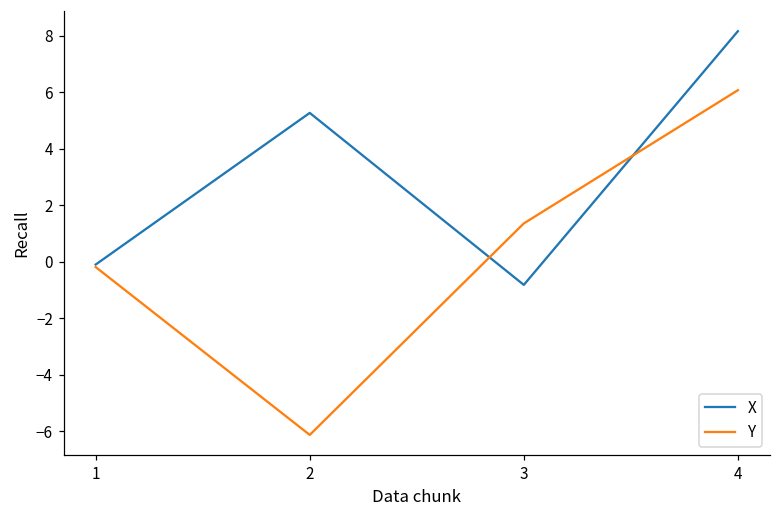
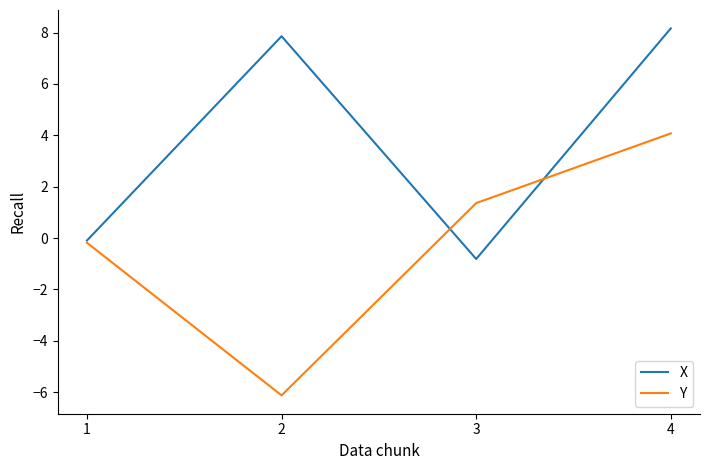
X, 2: 5.3 -> 7.9
Y, 4: 6.1 -> 4.1
